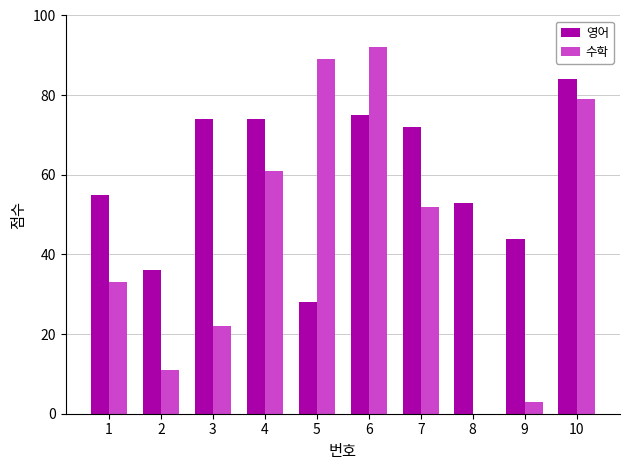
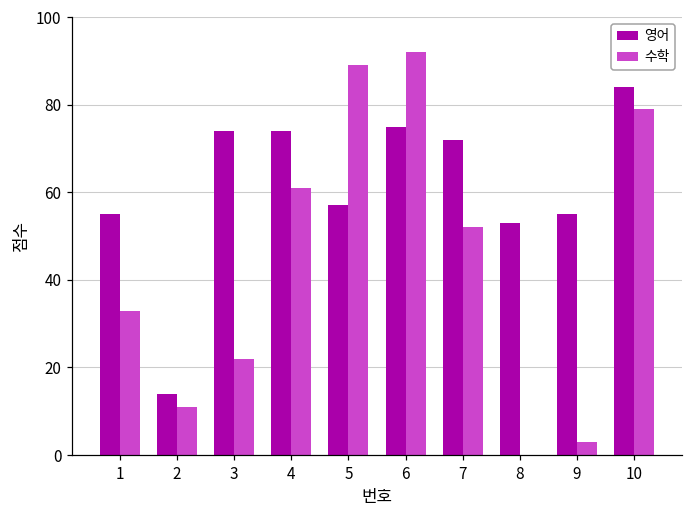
영어, 2: 36 -> 14
영어, 5: 28 -> 57
영어, 9: 44 -> 55
